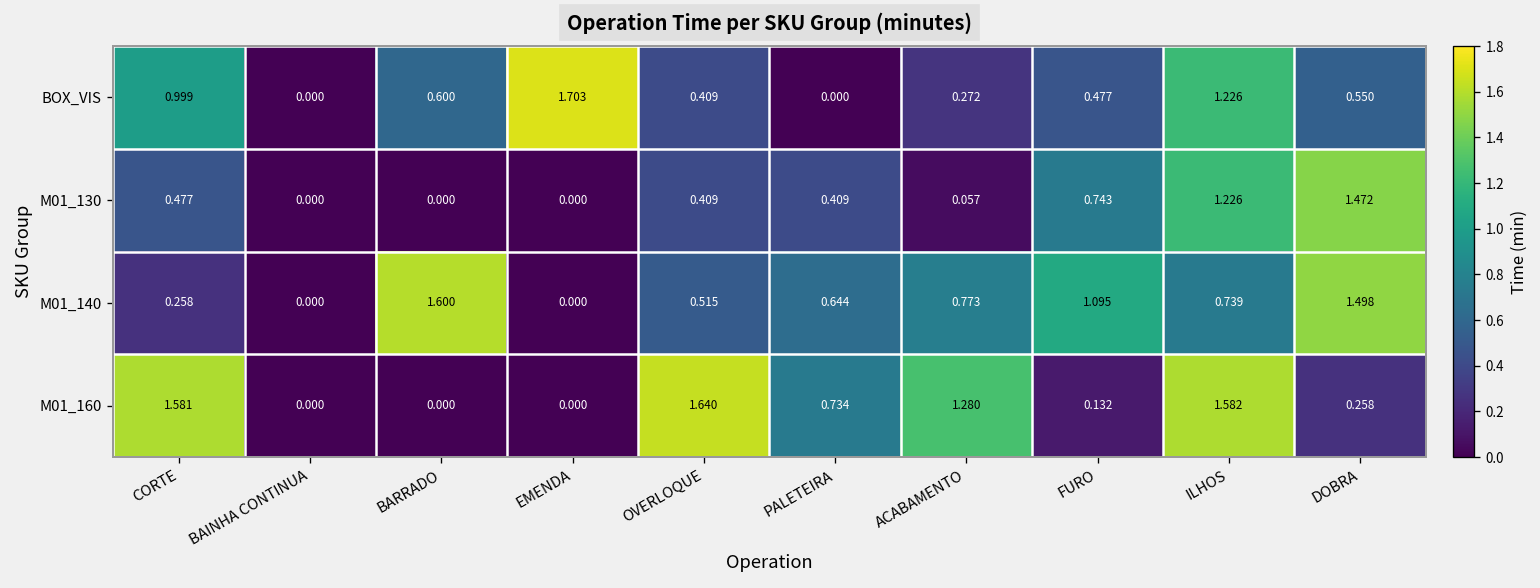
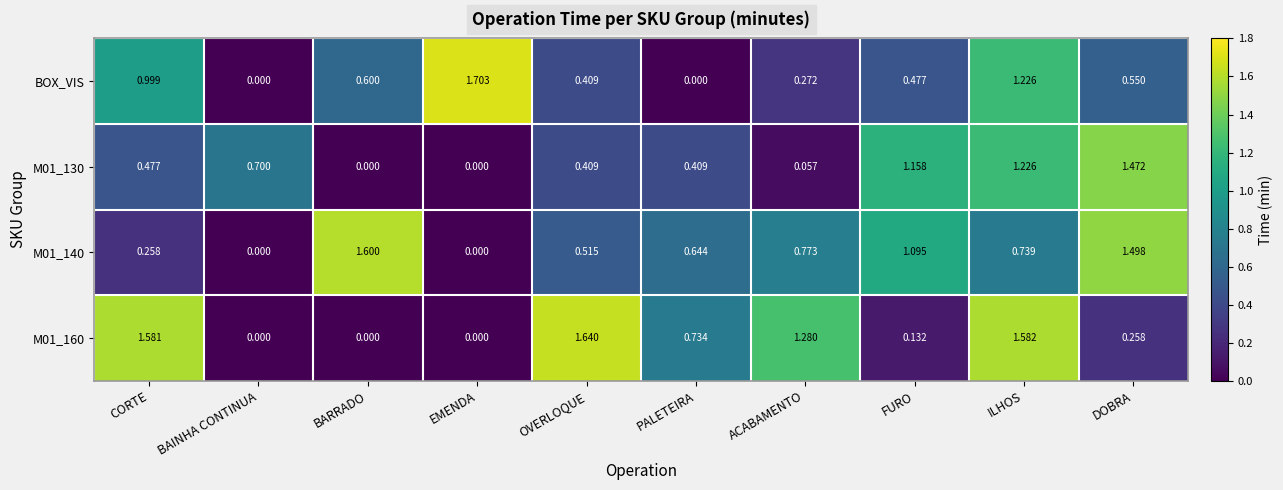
M01_130, BAINHA CONTINUA: 0.000 -> 0.700
M01_130, FURO: 0.743 -> 1.158
